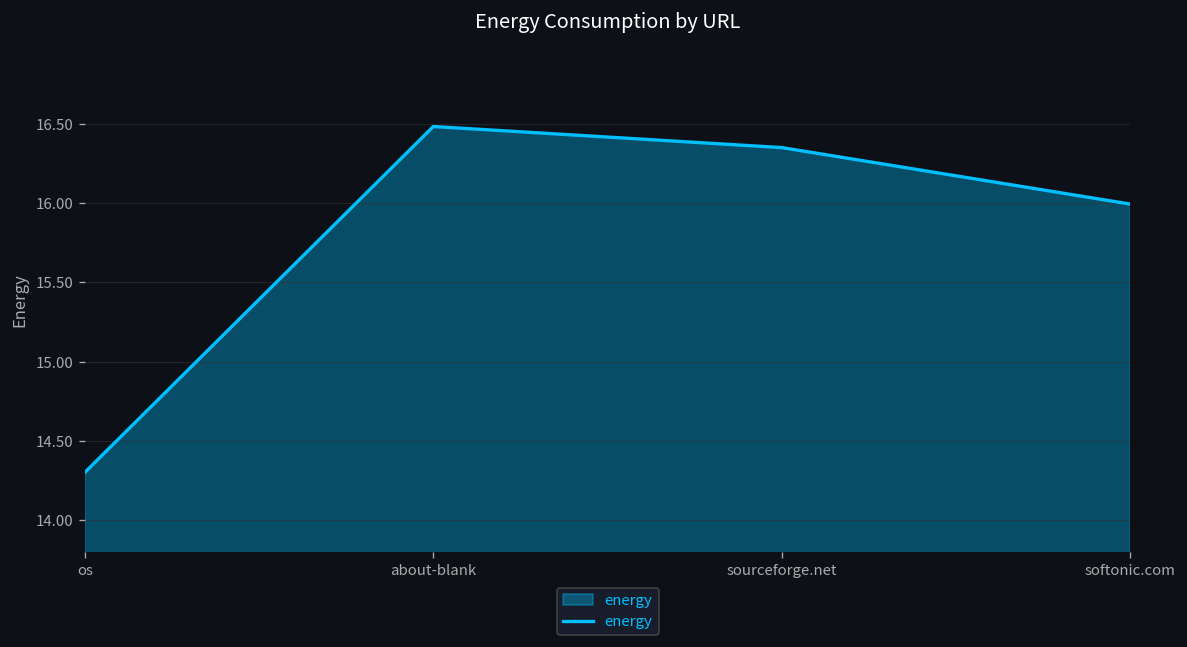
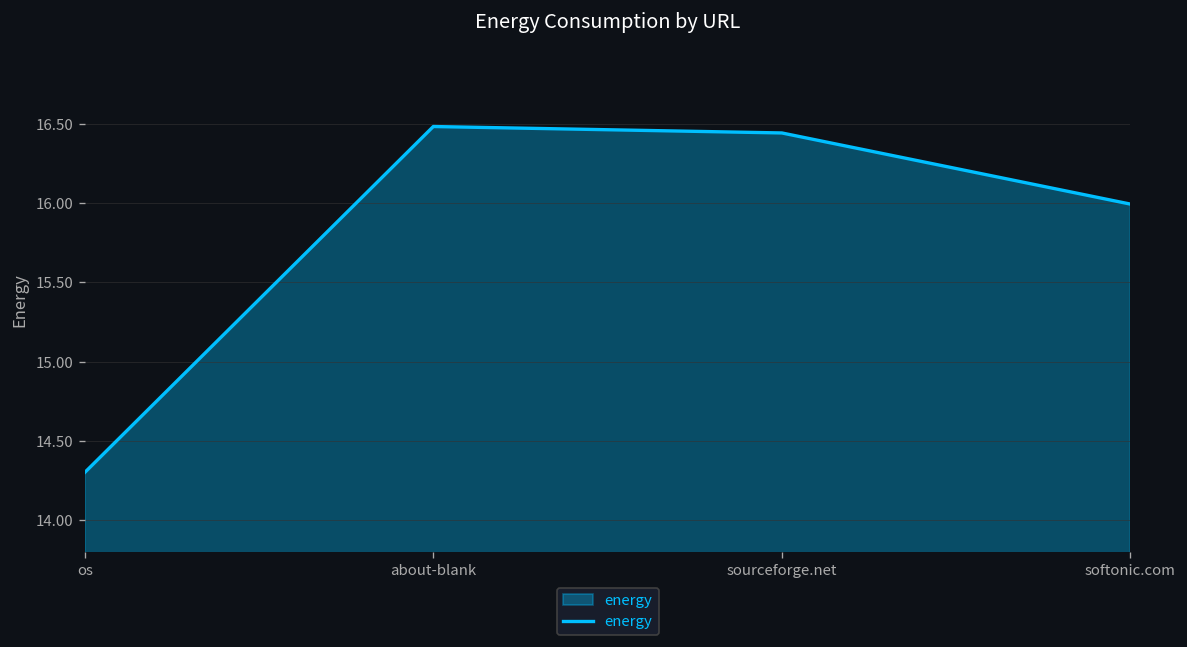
sourceforge.net: 16.35 -> 16.44
